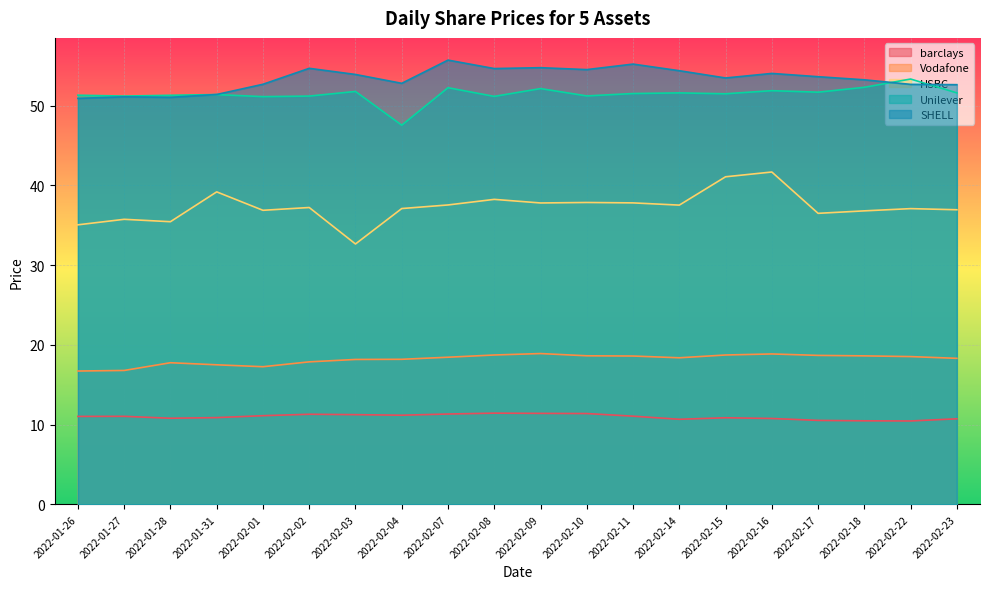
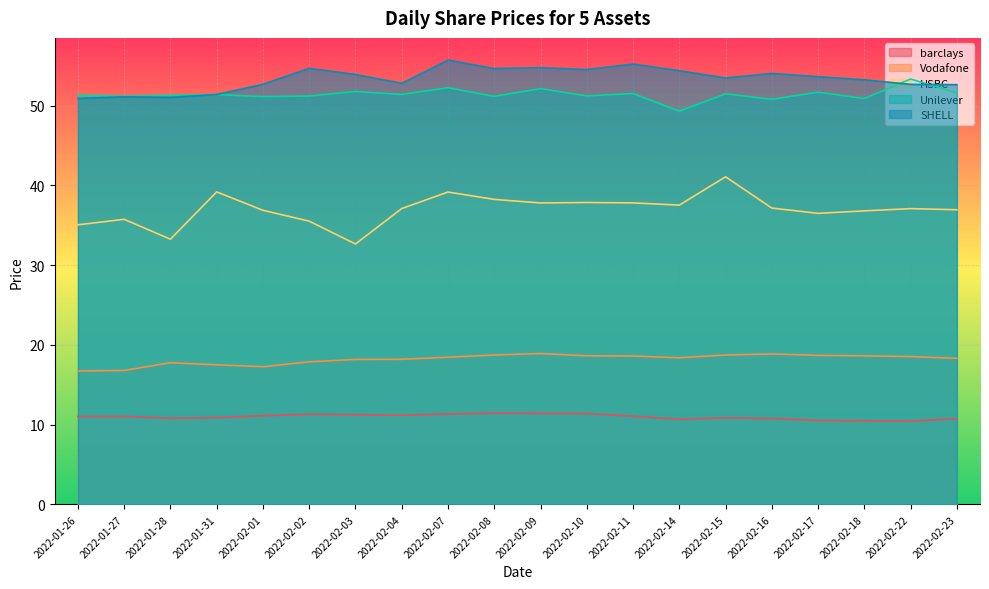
HSBC, 2022-01-28: 35 -> 33
HSBC, 2022-02-02: 37 -> 36
Unilever, 2022-02-04: 48 -> 51
HSBC, 2022-02-07: 38 -> 39
Unilever, 2022-02-14: 52 -> 49
HSBC, 2022-02-16: 42 -> 37
Unilever, 2022-02-16: 52 -> 51
Unilever, 2022-02-18: 52 -> 51
